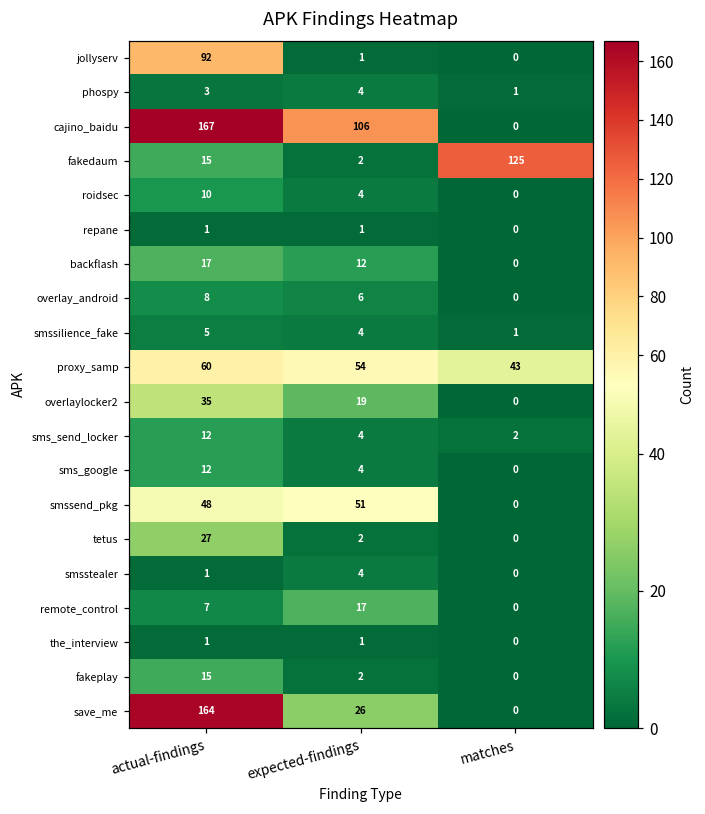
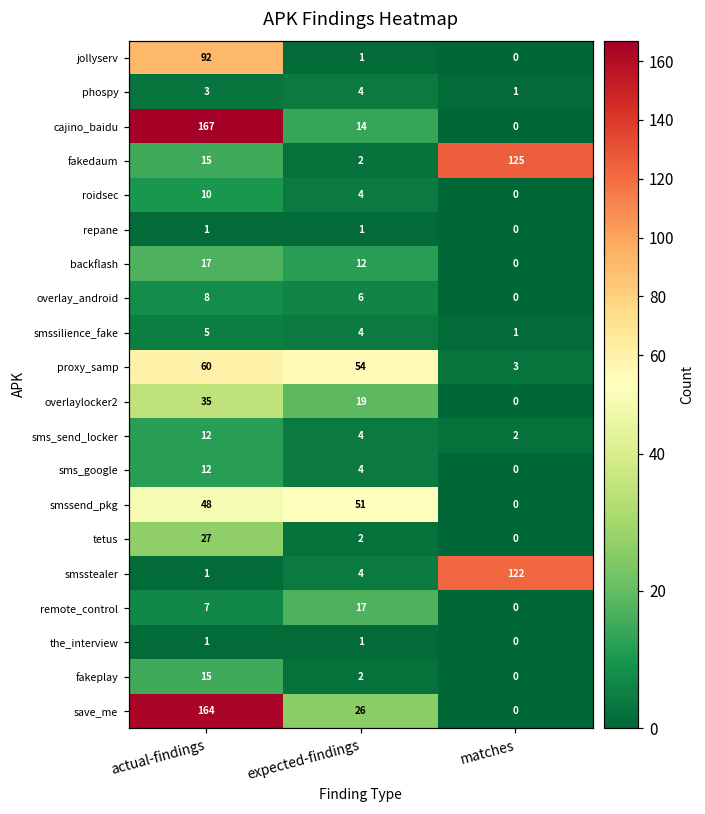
cajino_baidu, expected-findings: 106 -> 14
proxy_samp, matches: 43 -> 3
smsstealer, matches: 0 -> 122
